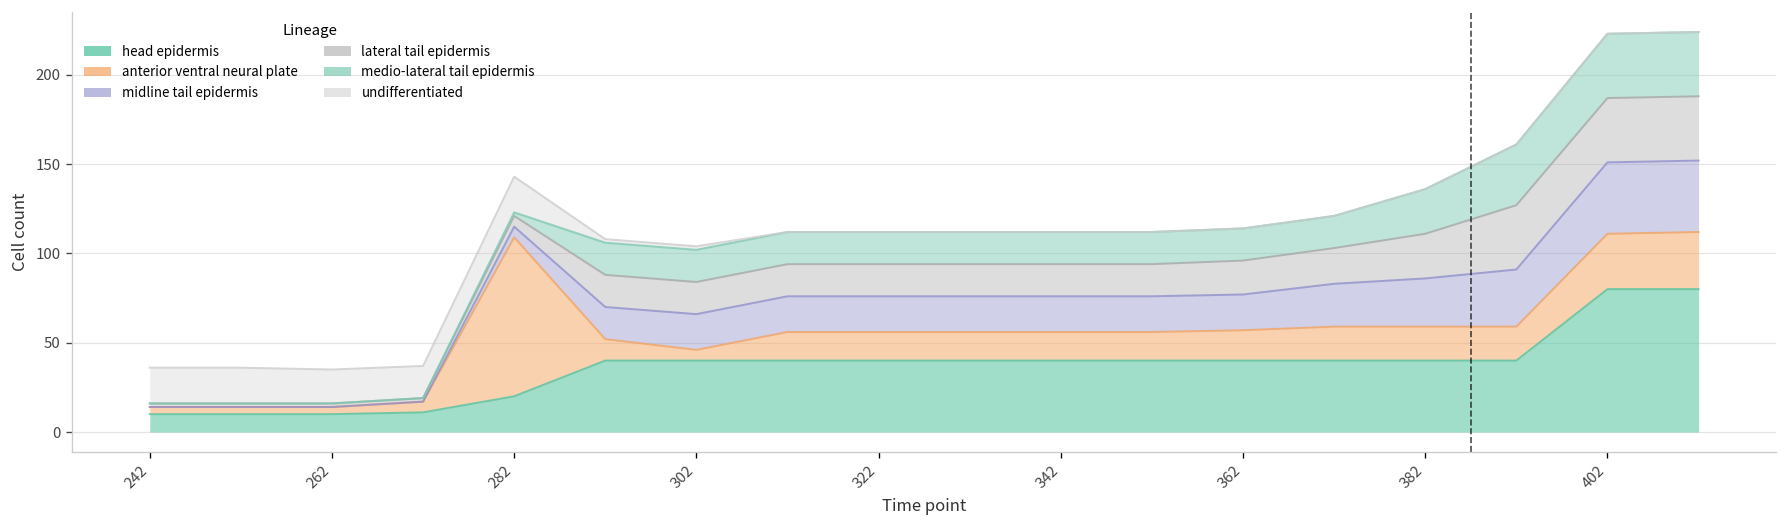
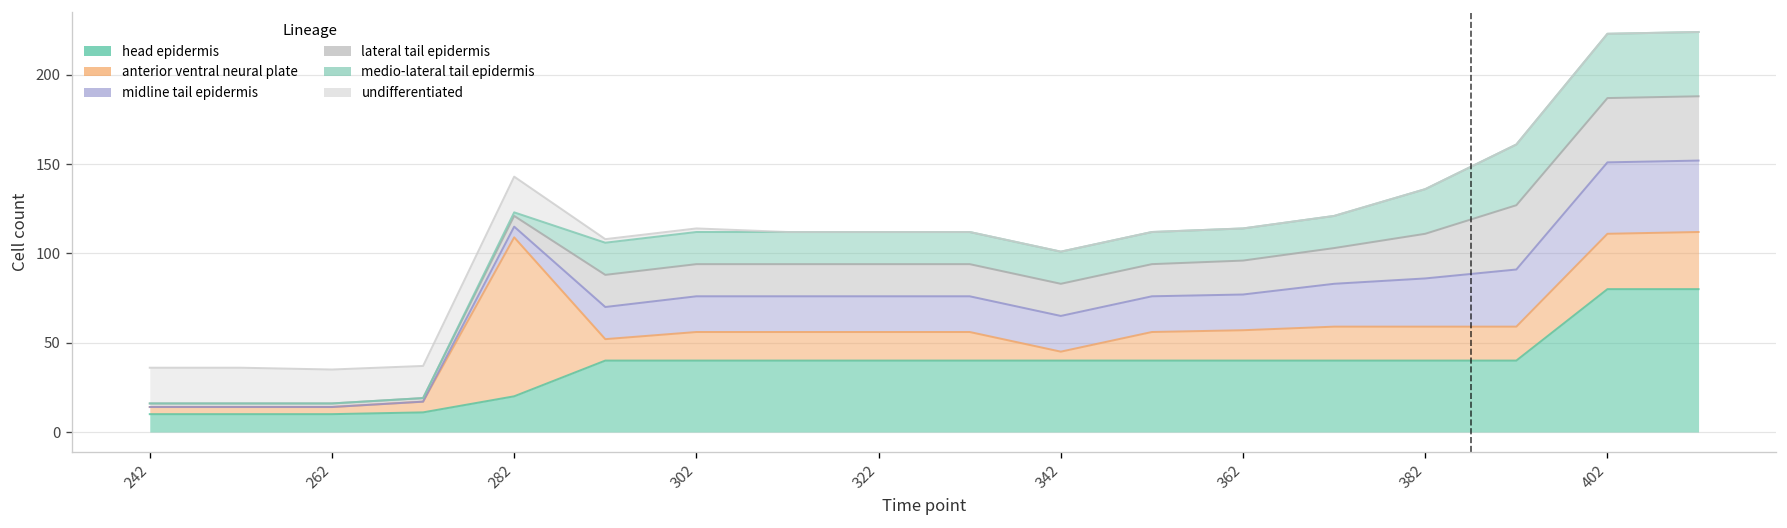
anterior ventral neural plate, 302: 6 -> 16
anterior ventral neural plate, 342: 16 -> 5
